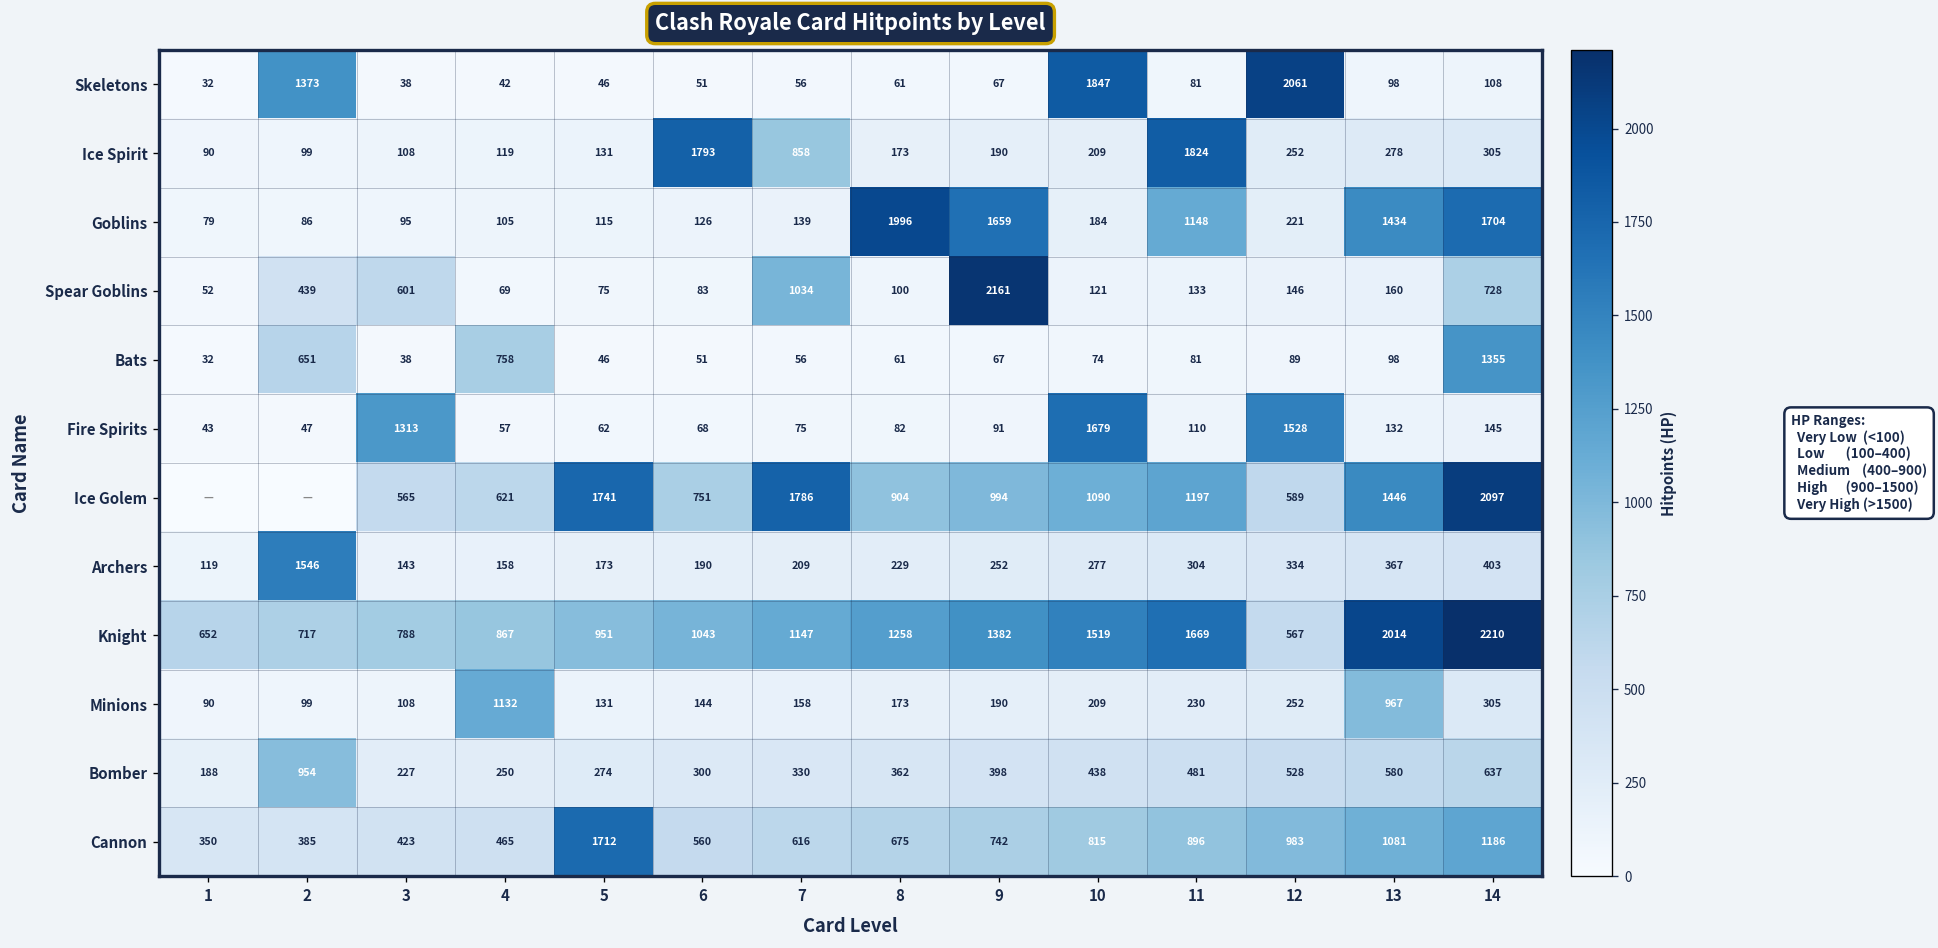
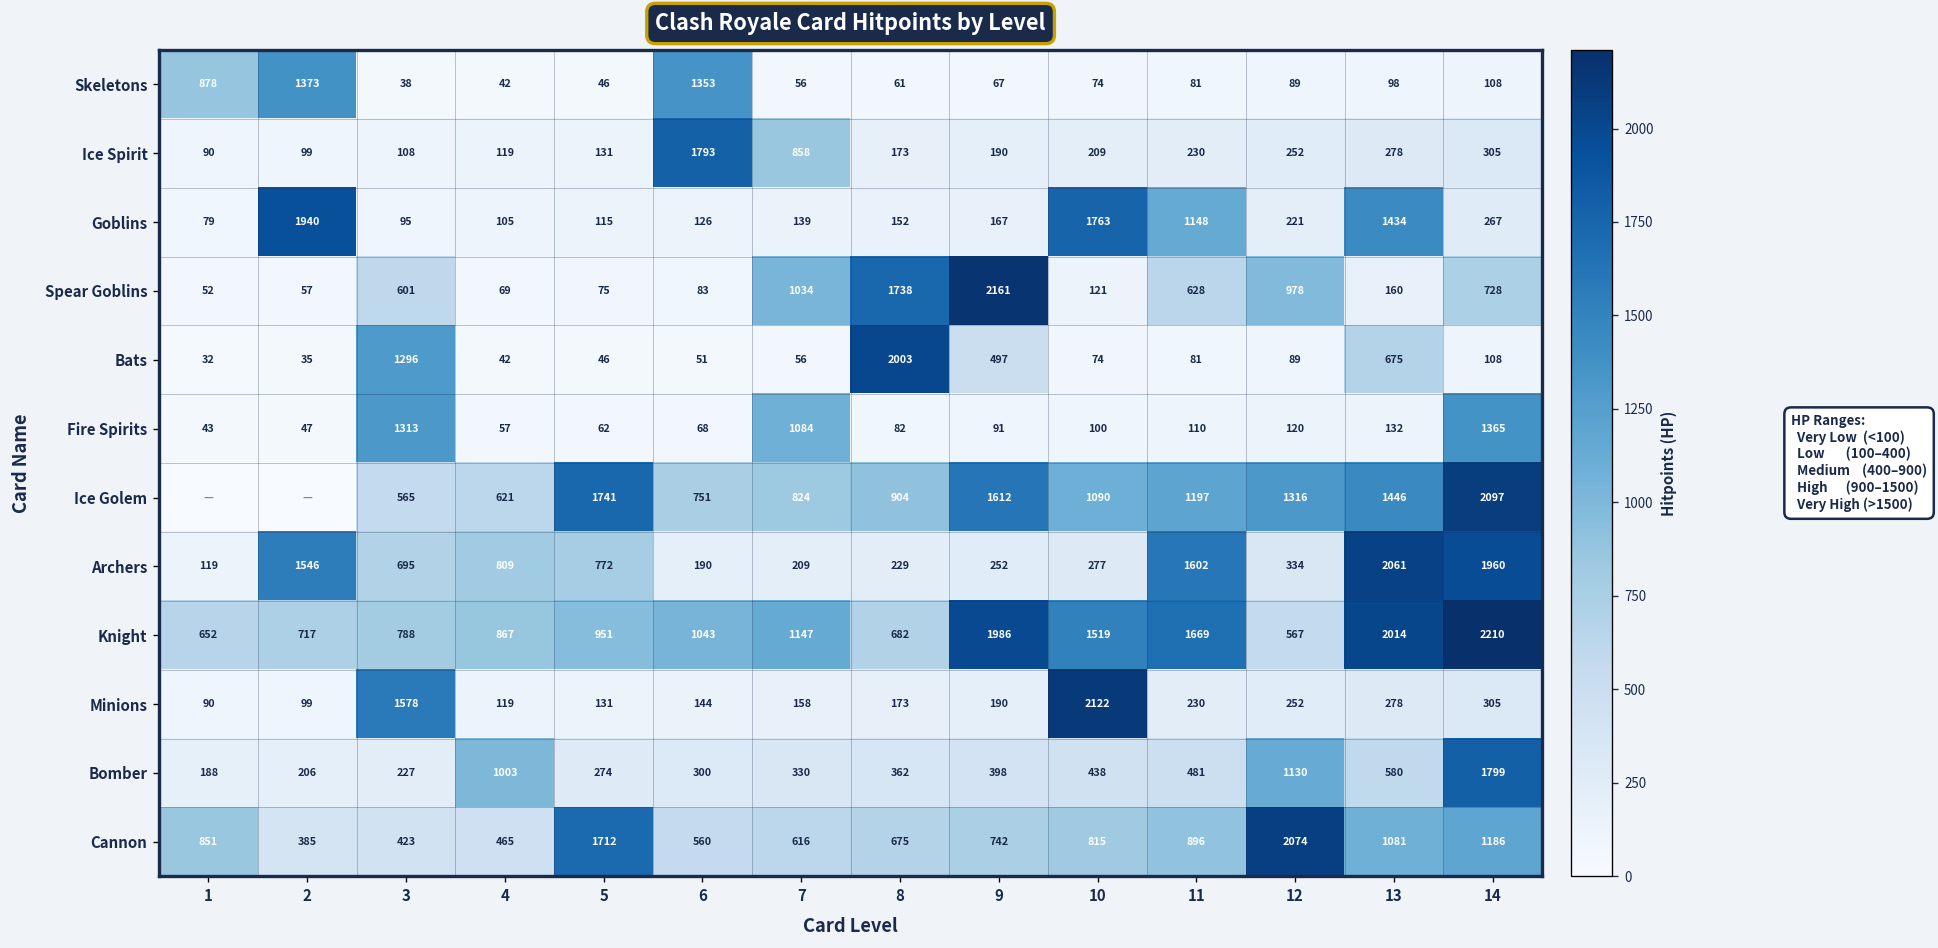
Skeletons, 1: 32 -> 878
Skeletons, 6: 51 -> 1353
Skeletons, 10: 1847 -> 74
Skeletons, 12: 2061 -> 89
Ice Spirit, 11: 1824 -> 230
Goblins, 2: 86 -> 1940
Goblins, 8: 1996 -> 152
Goblins, 9: 1659 -> 167
Goblins, 10: 184 -> 1763
Goblins, 14: 1704 -> 267
Spear Goblins, 2: 439 -> 57
Spear Goblins, 8: 100 -> 1738
Spear Goblins, 11: 133 -> 628
Spear Goblins, 12: 146 -> 978
Bats, 2: 651 -> 35
Bats, 3: 38 -> 1296
Bats, 4: 758 -> 42
Bats, 8: 61 -> 2003
Bats, 9: 67 -> 497
Bats, 13: 98 -> 675
Bats, 14: 1355 -> 108
Fire Spirits, 7: 75 -> 1084
Fire Spirits, 10: 1679 -> 100
Fire Spirits, 12: 1528 -> 120
Fire Spirits, 14: 145 -> 1365
Ice Golem, 7: 1786 -> 824
Ice Golem, 9: 994 -> 1612
Ice Golem, 12: 589 -> 1316
Archers, 3: 143 -> 695
Archers, 4: 158 -> 809
Archers, 5: 173 -> 772
Archers, 11: 304 -> 1602
Archers, 13: 367 -> 2061
Archers, 14: 403 -> 1960
Knight, 8: 1258 -> 682
Knight, 9: 1382 -> 1986
Minions, 3: 108 -> 1578
Minions, 4: 1132 -> 119
Minions, 10: 209 -> 2122
Minions, 13: 967 -> 278
Bomber, 2: 954 -> 206
Bomber, 4: 250 -> 1003
Bomber, 12: 528 -> 1130
Bomber, 14: 637 -> 1799
Cannon, 1: 350 -> 851
Cannon, 12: 983 -> 2074
